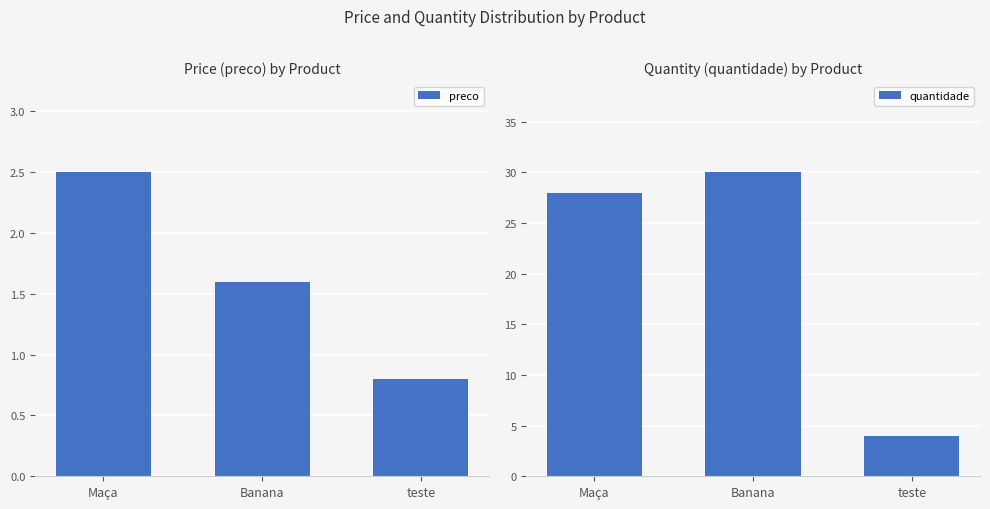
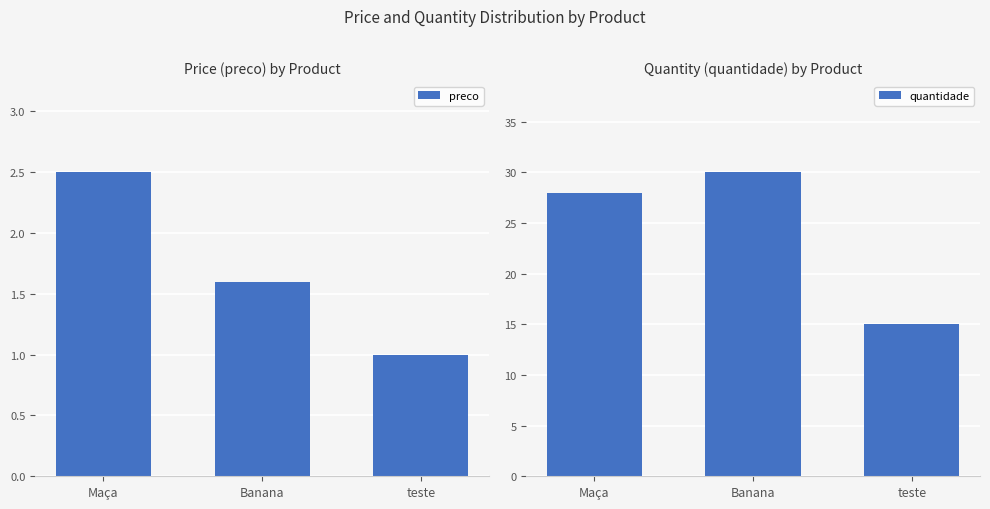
Price (preco) by Product, teste: 0.8 -> 1.0
Quantity (quantidade) by Product, teste: 4 -> 15
